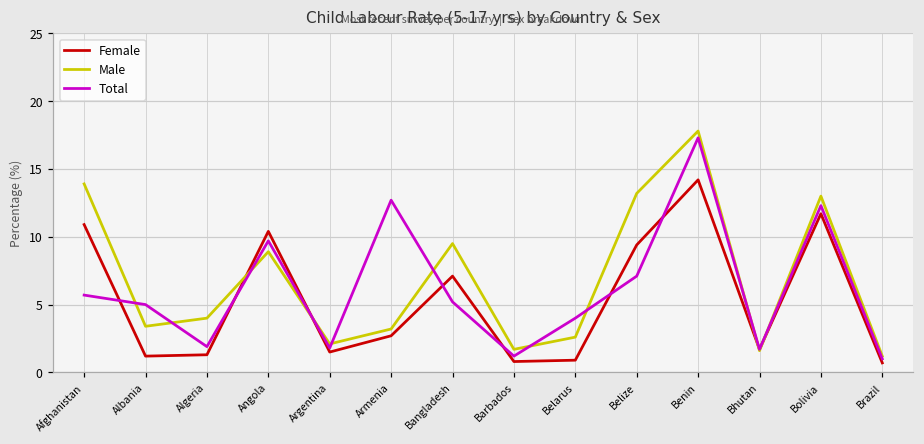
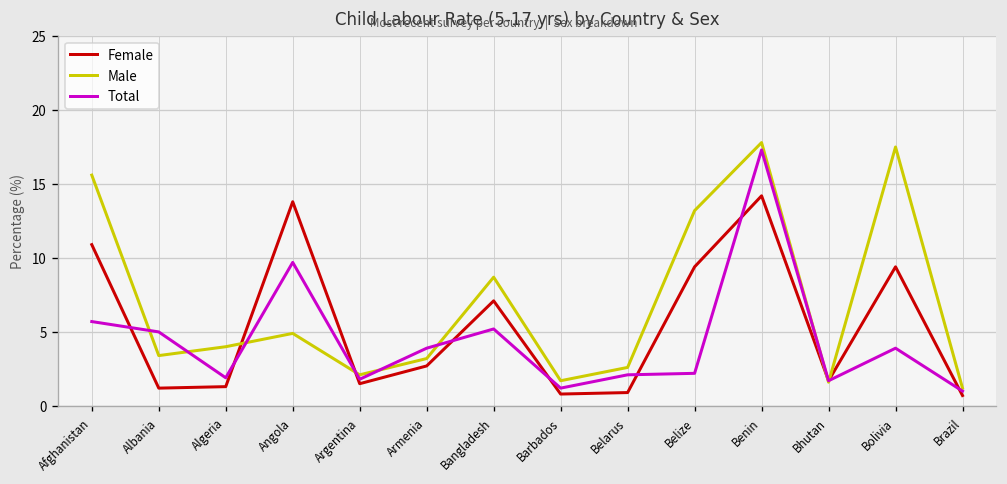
Male, Afghanistan: 13.9 -> 15.6
Female, Angola: 10.4 -> 13.8
Male, Angola: 8.9 -> 4.9
Total, Armenia: 12.7 -> 3.9
Male, Bangladesh: 9.5 -> 8.7
Total, Belarus: 4.0 -> 2.1
Total, Belize: 7.1 -> 2.2
Female, Bolivia: 11.7 -> 9.4
Male, Bolivia: 13.0 -> 17.5
Total, Bolivia: 12.3 -> 3.9
